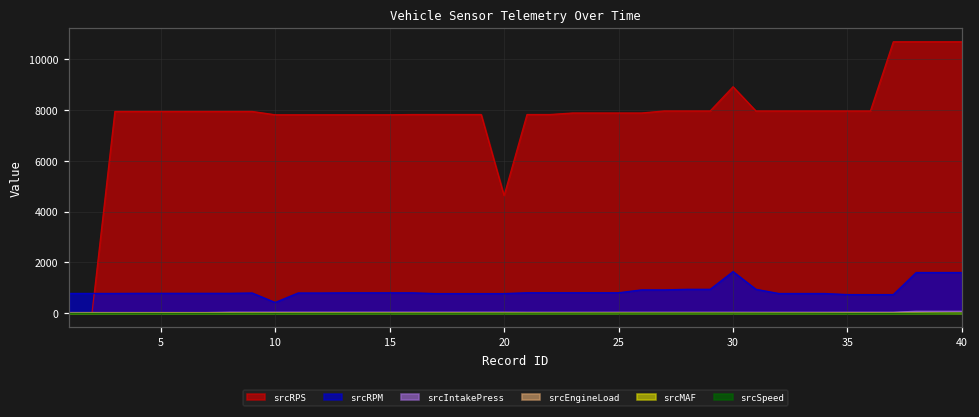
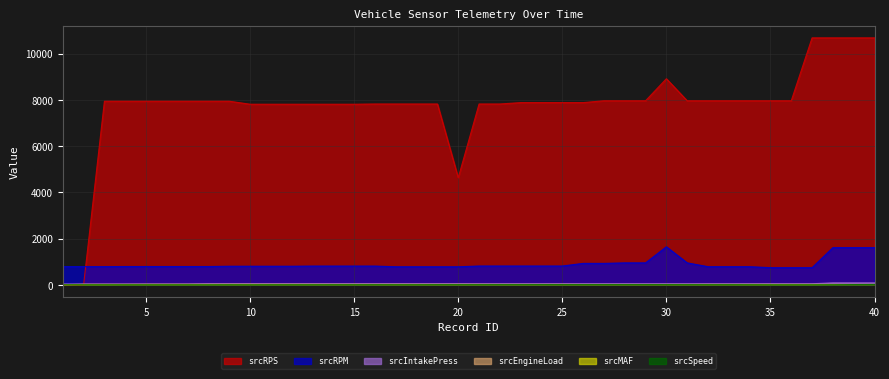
srcRPM, 10: 400 -> 800
